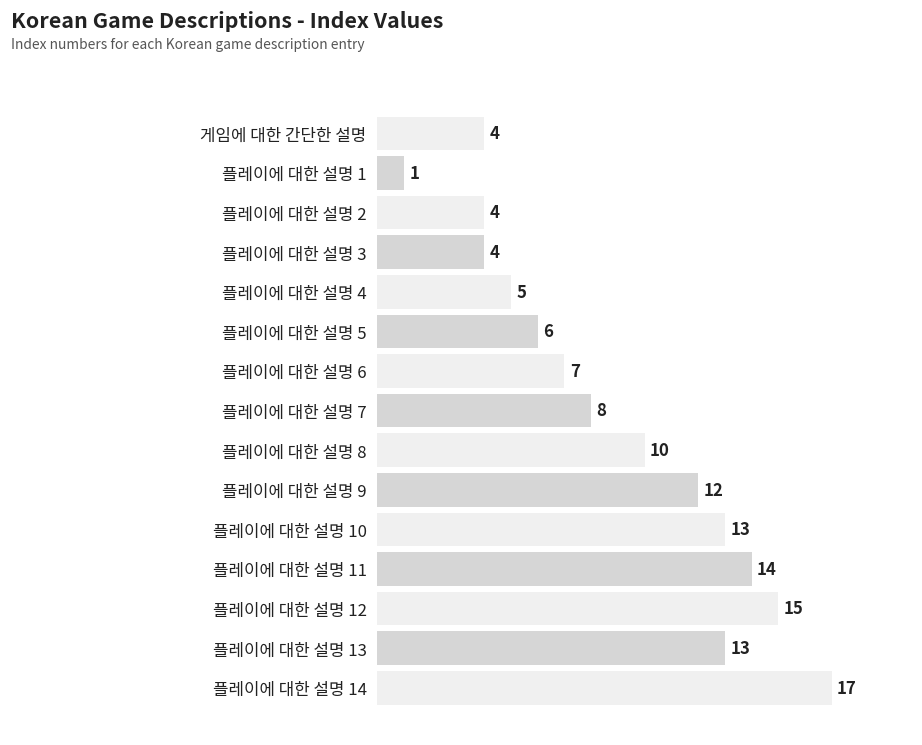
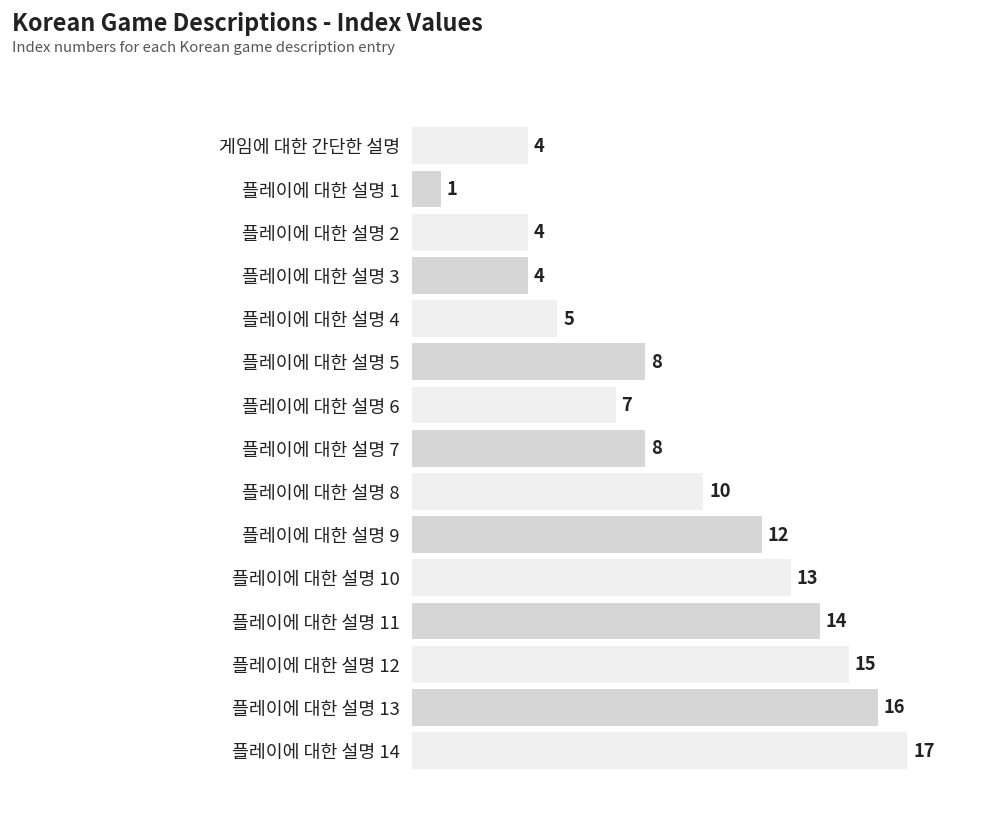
플레이에 대한 설명 5: 6 -> 8
플레이에 대한 설명 13: 13 -> 16
